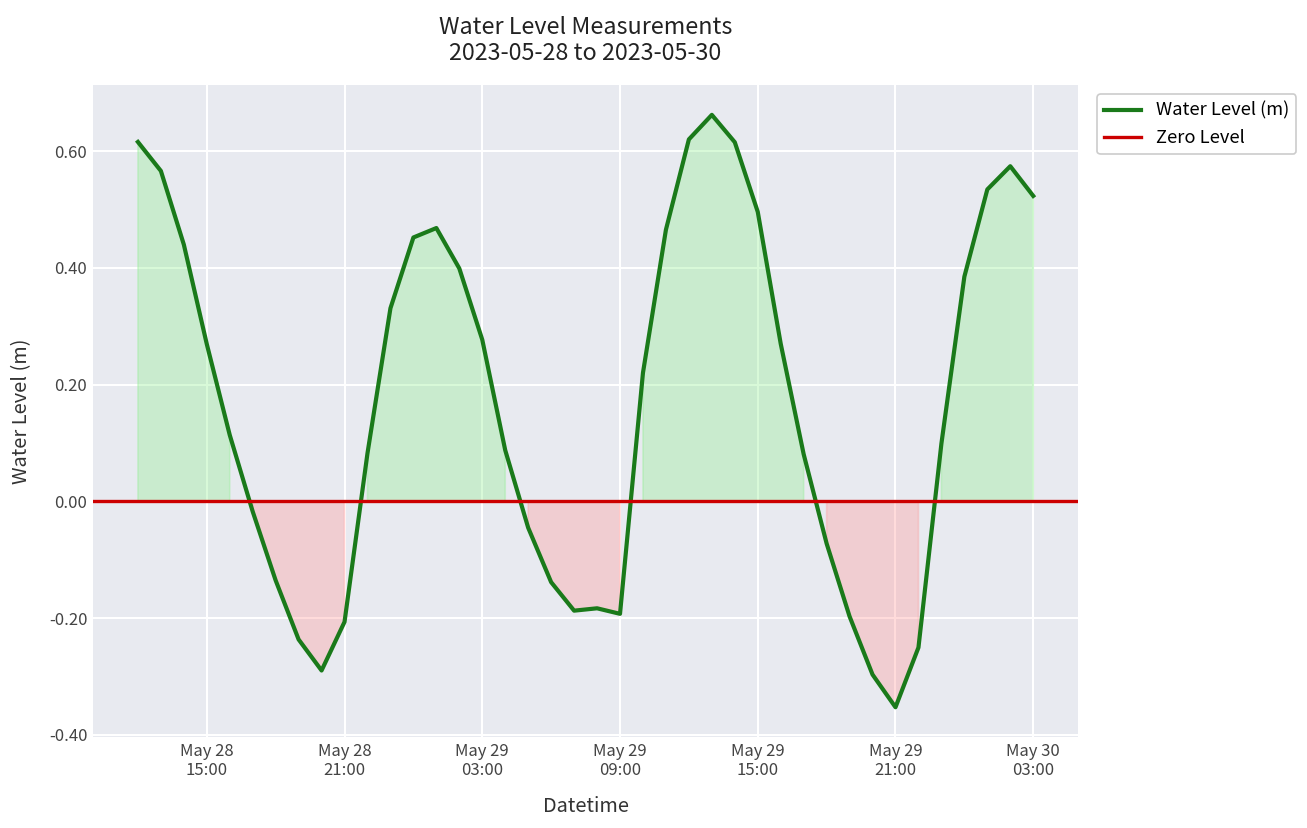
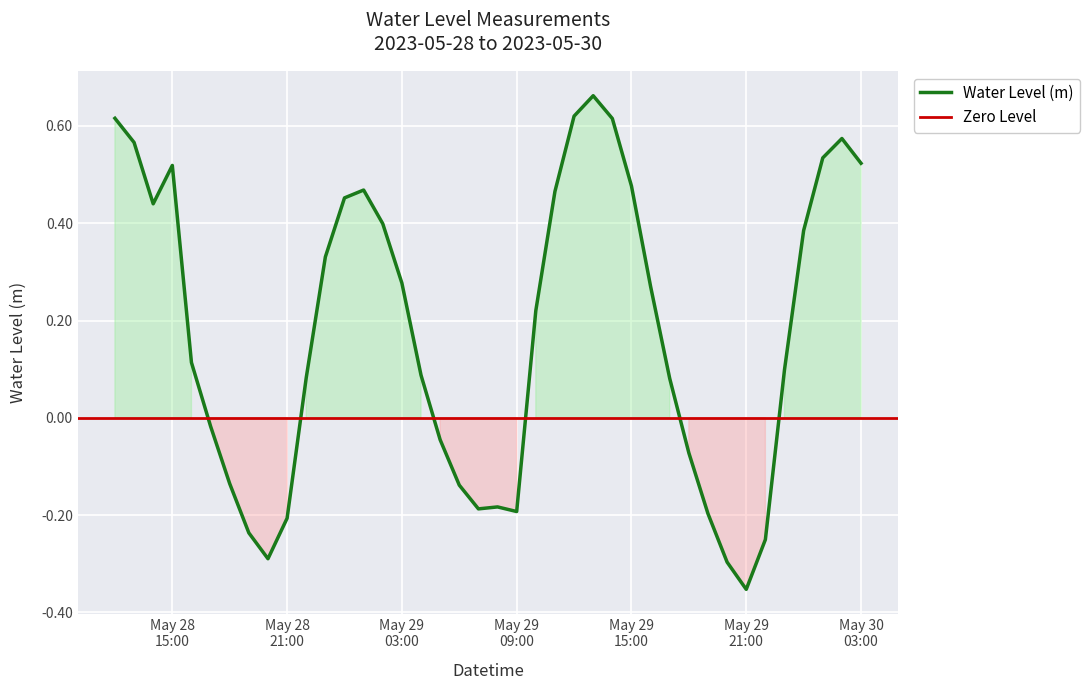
May 28 15:00: 0.27 -> 0.52
May 29 15:00: 0.50 -> 0.48
